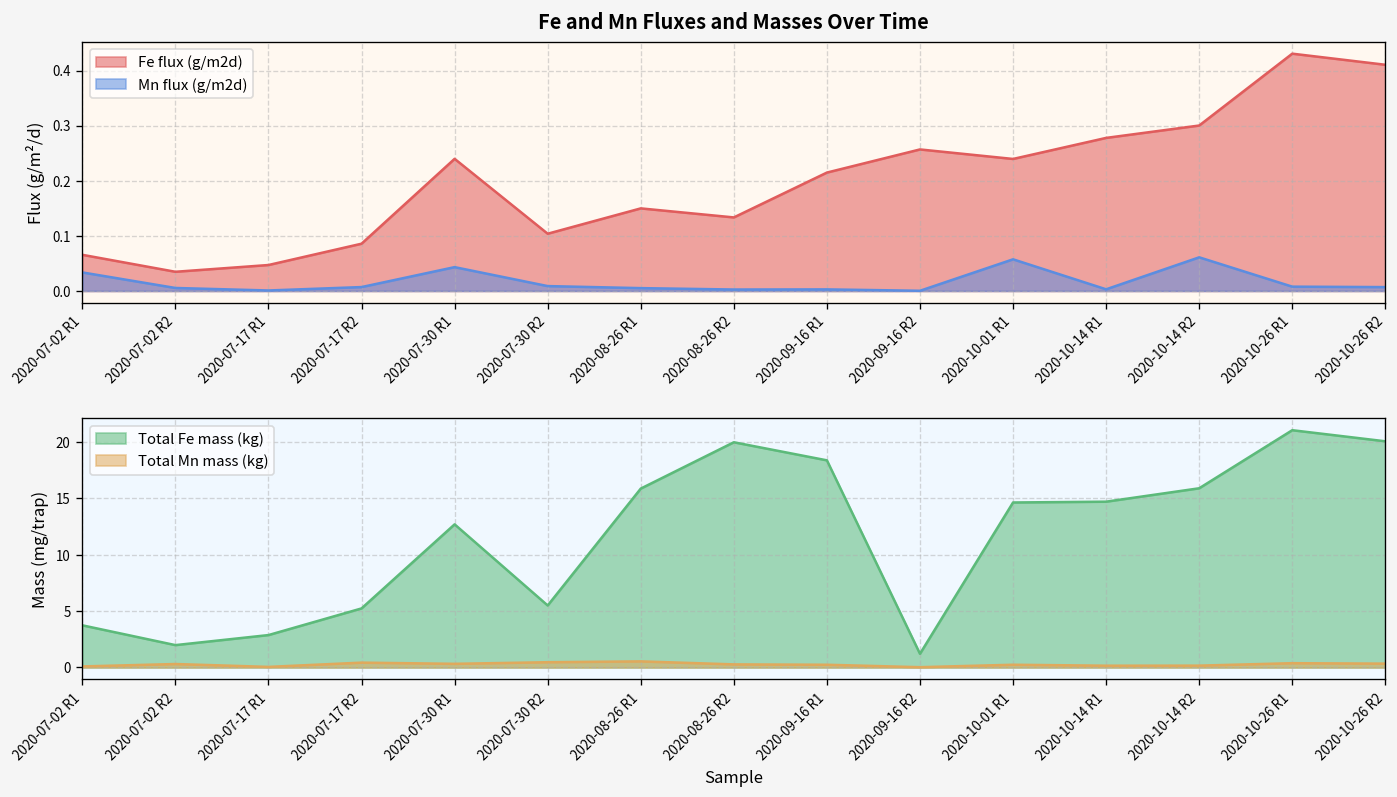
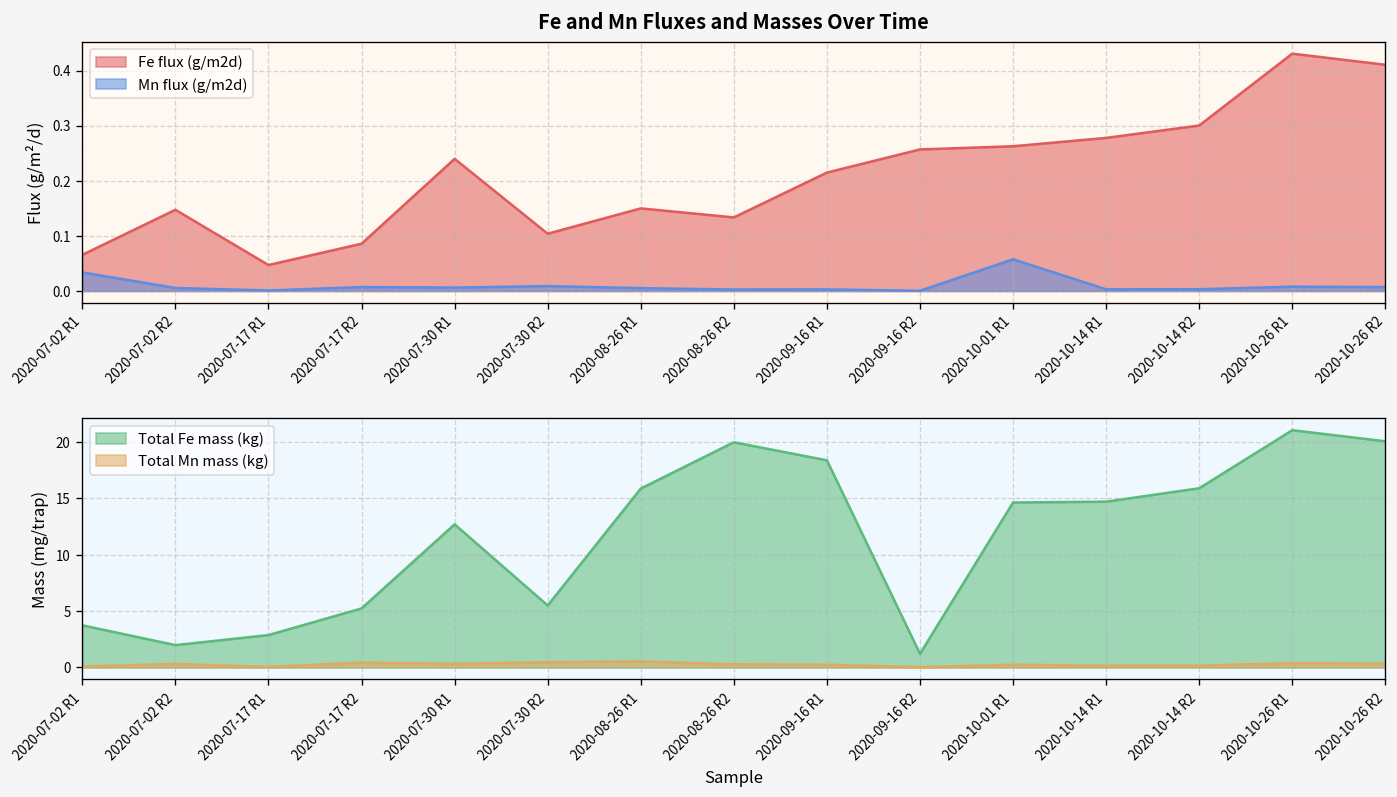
Fe and Mn Fluxes and Masses Over Time, Fe flux (g/m2d), 2020-07-02 R2: 0.03 -> 0.15
Fe and Mn Fluxes and Masses Over Time, Mn flux (g/m2d), 2020-07-30 R1: 0.04 -> 0.01
Fe and Mn Fluxes and Masses Over Time, Fe flux (g/m2d), 2020-10-01 R1: 0.24 -> 0.26
Fe and Mn Fluxes and Masses Over Time, Mn flux (g/m2d), 2020-10-14 R2: 0.06 -> 0.00
